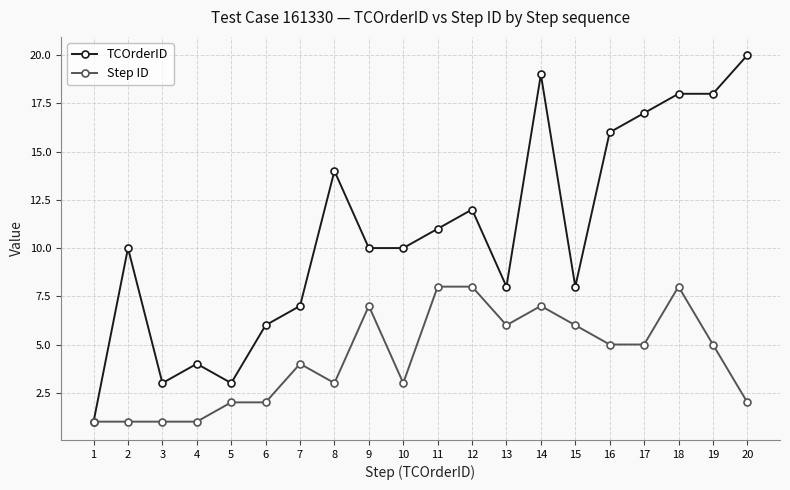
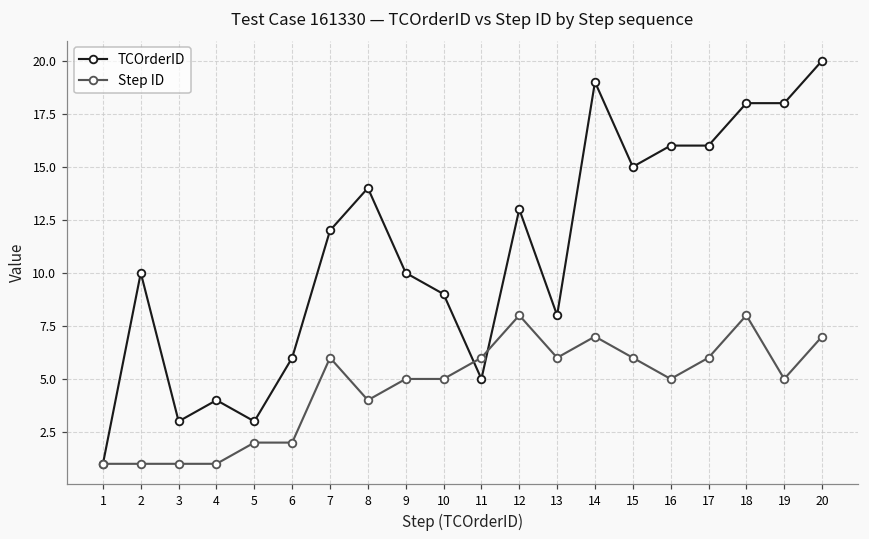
TCOrderID, 7: 7 -> 12
Step ID, 7: 4 -> 6
Step ID, 8: 3 -> 4
Step ID, 9: 7 -> 5
TCOrderID, 10: 10 -> 9
Step ID, 10: 3 -> 5
TCOrderID, 11: 11 -> 5
Step ID, 11: 8 -> 6
TCOrderID, 12: 12 -> 13
TCOrderID, 15: 8 -> 15
TCOrderID, 17: 17 -> 16
Step ID, 17: 5 -> 6
Step ID, 20: 2 -> 7
